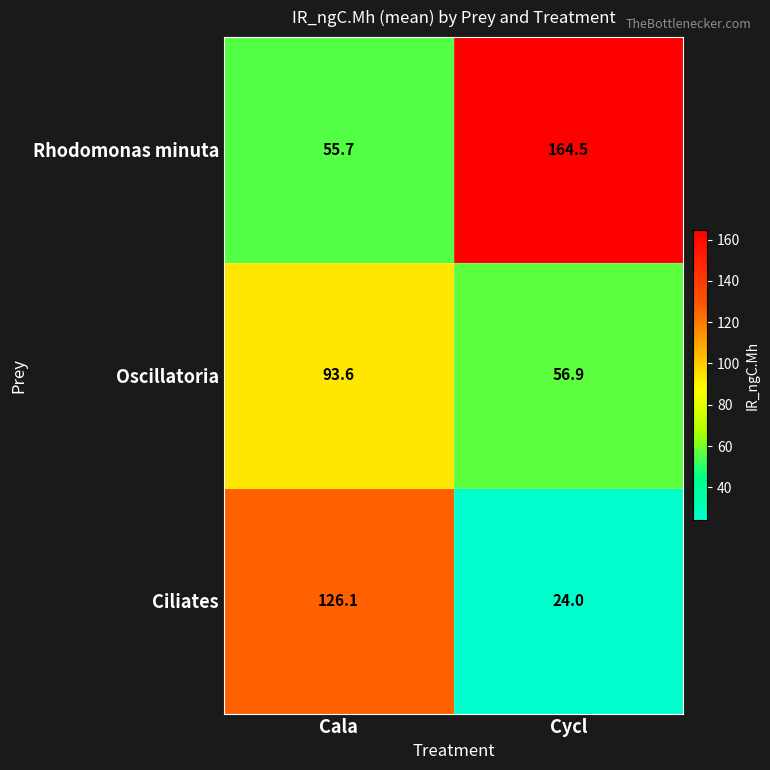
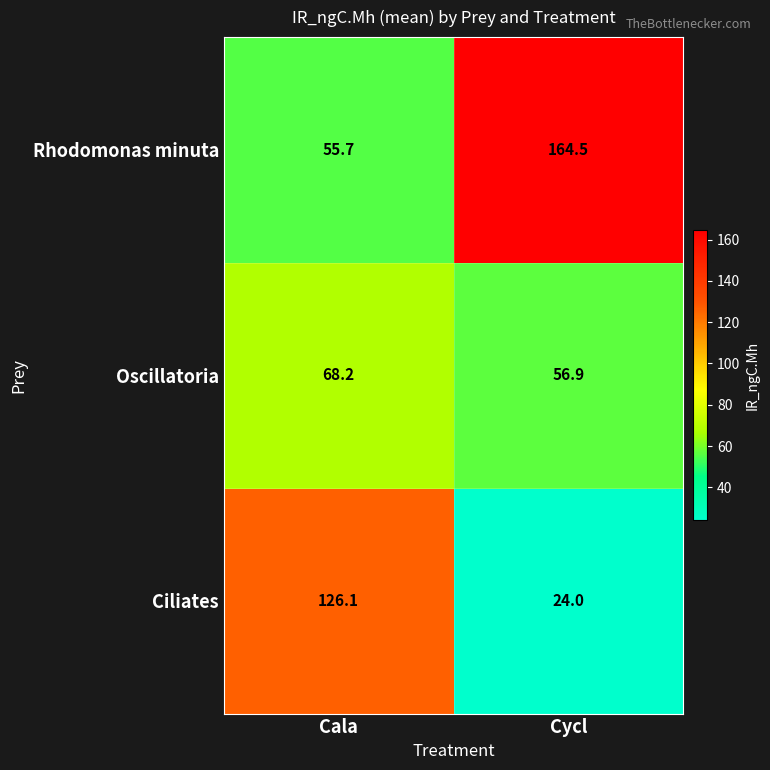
Oscillatoria, Cala: 93.6 -> 68.2
